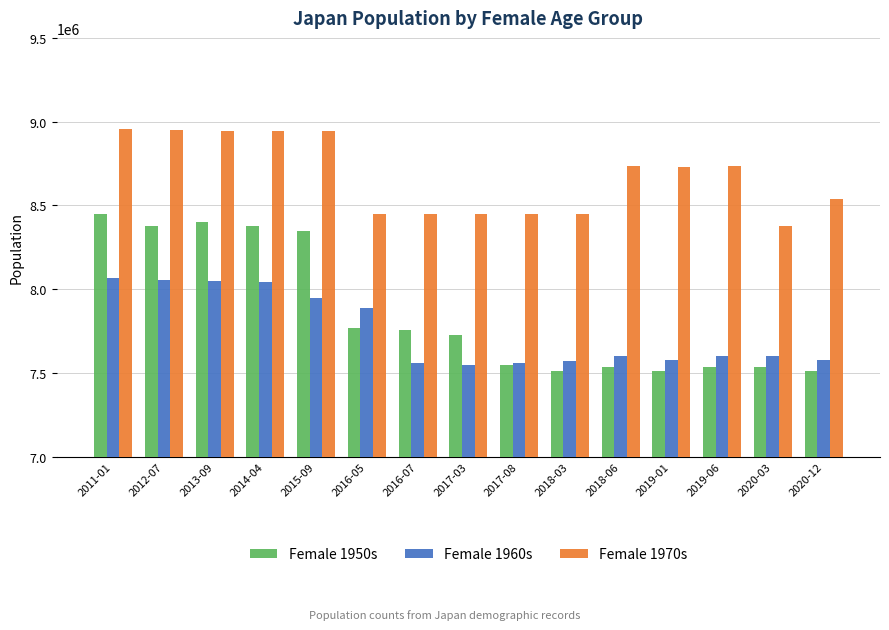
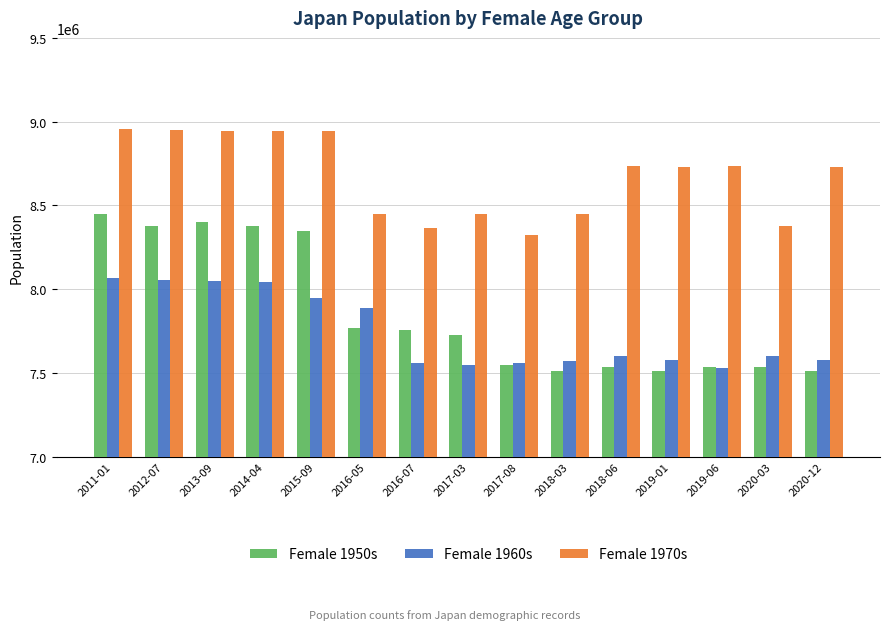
Female 1970s, 2016-07: 8450000 -> 8360000
Female 1970s, 2017-08: 8450000 -> 8320000
Female 1960s, 2019-06: 7600000 -> 7530000
Female 1970s, 2020-12: 8540000 -> 8730000
